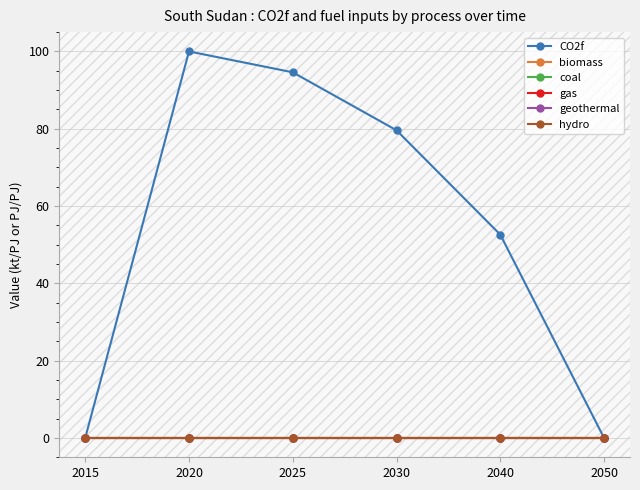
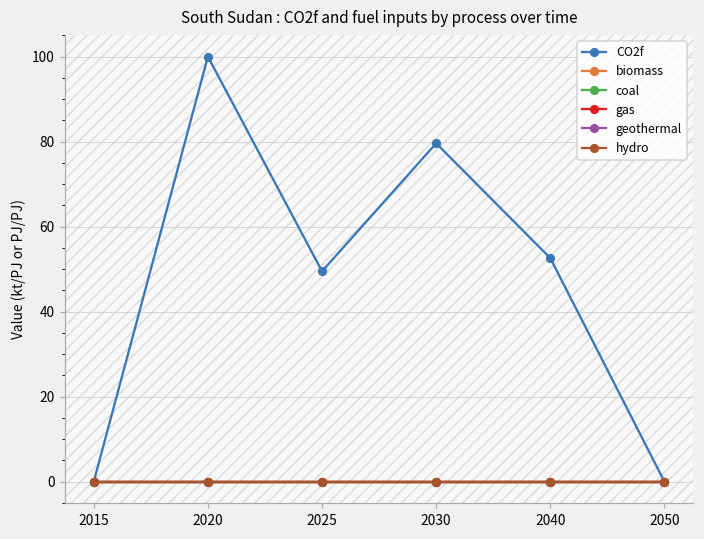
CO2f, 2025: 95 -> 50
